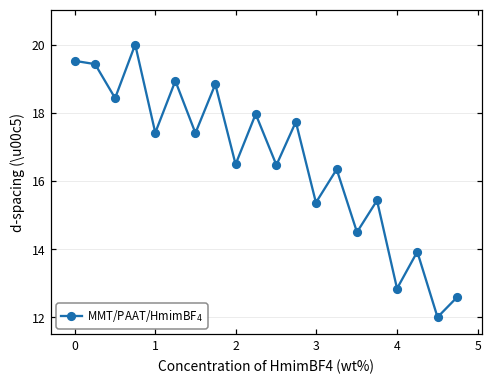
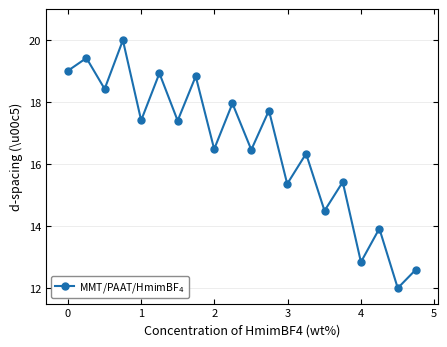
0: 19.5 -> 19.0
